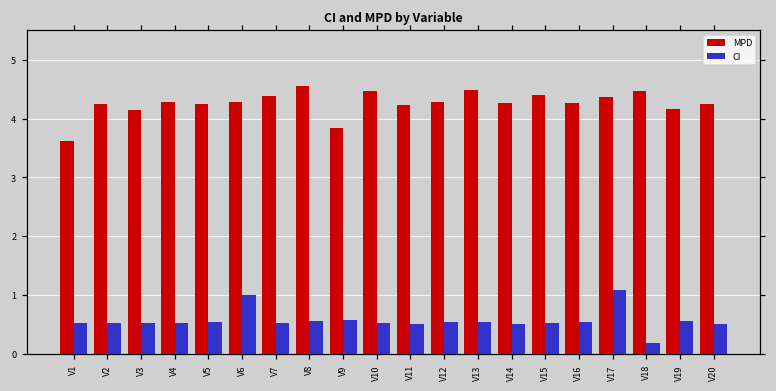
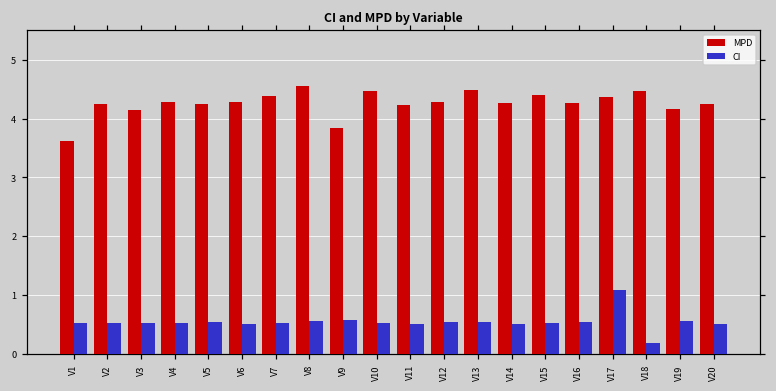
CI, V6: 1.0 -> 0.5
